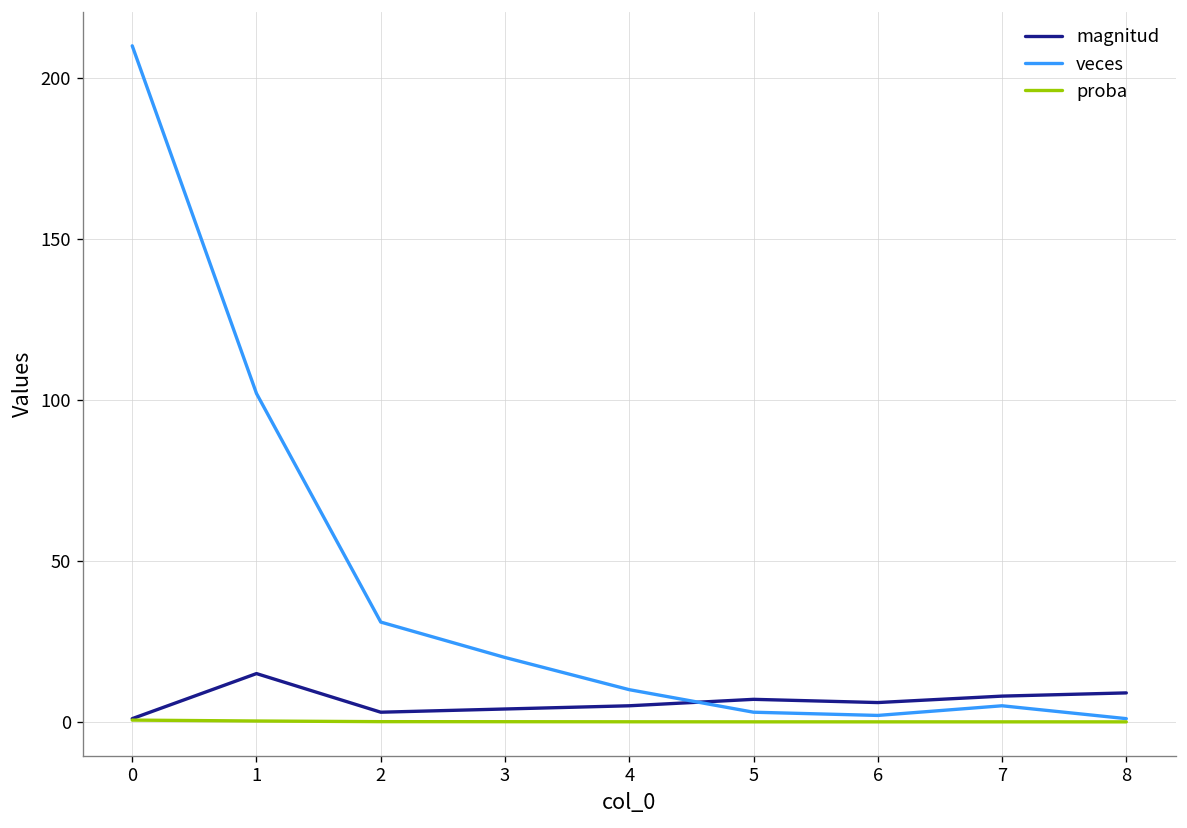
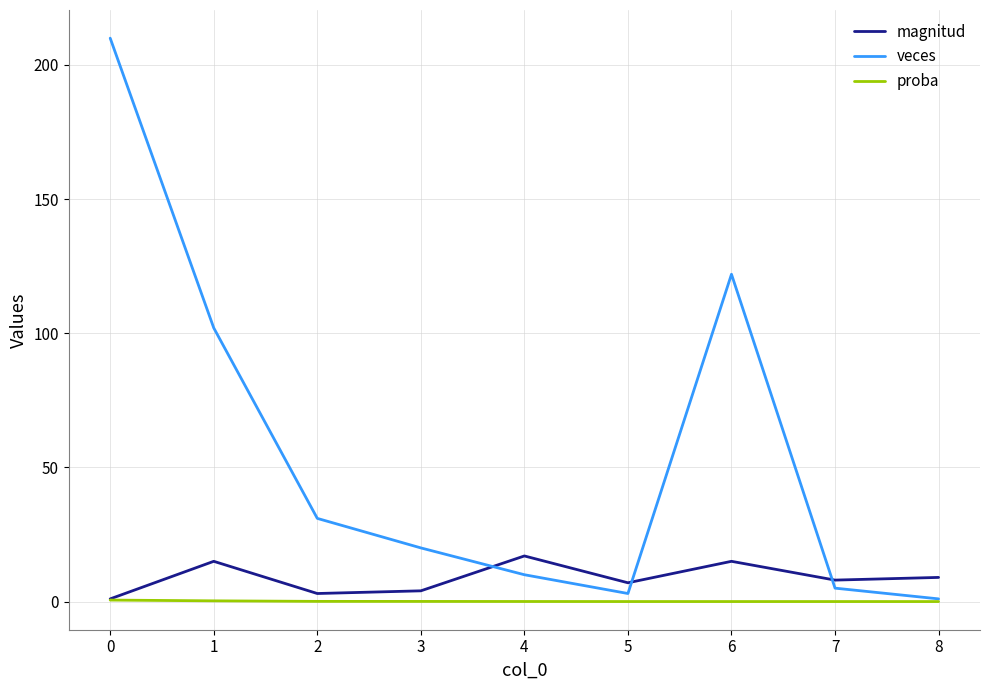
magnitud, 4: 5 -> 17
magnitud, 6: 6 -> 15
veces, 6: 2 -> 122
